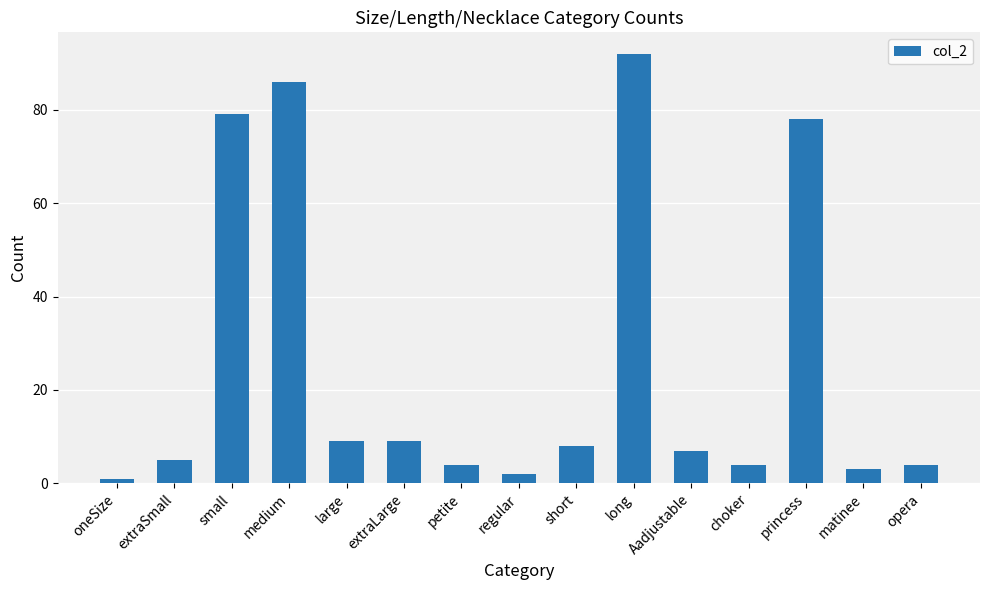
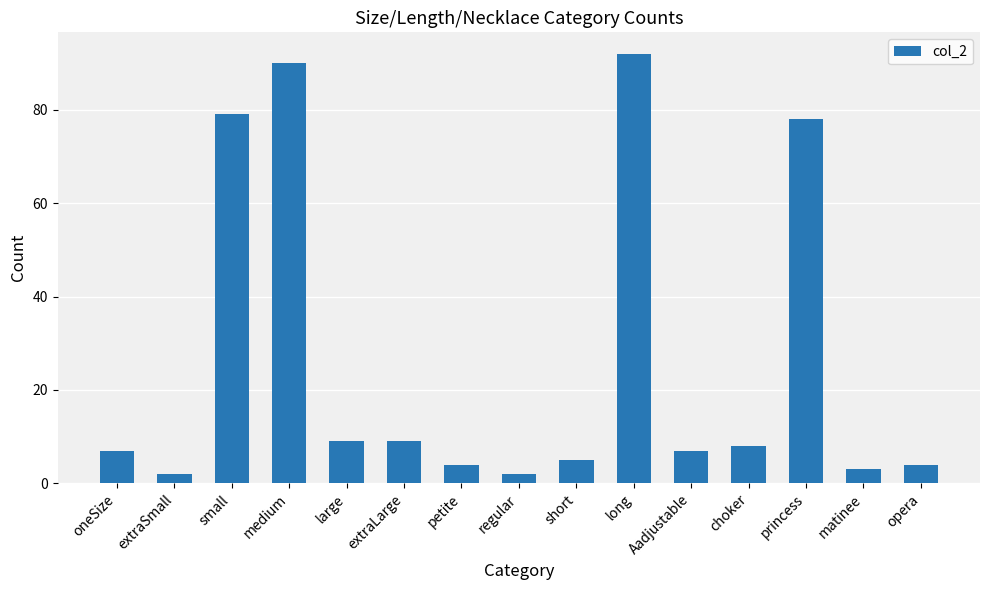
oneSize: 1 -> 7
extraSmall: 5 -> 2
medium: 86 -> 90
short: 8 -> 5
choker: 4 -> 8
